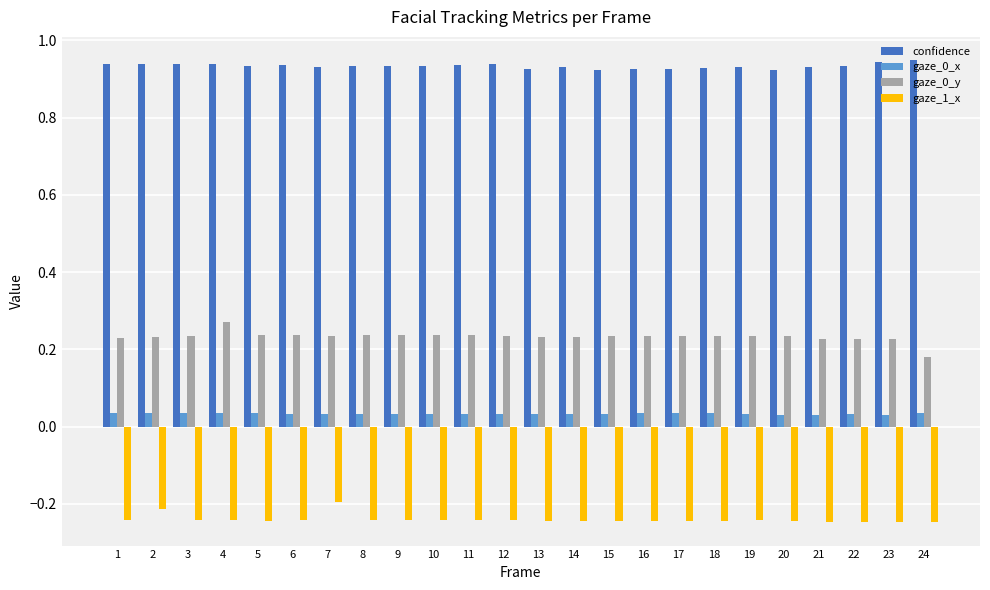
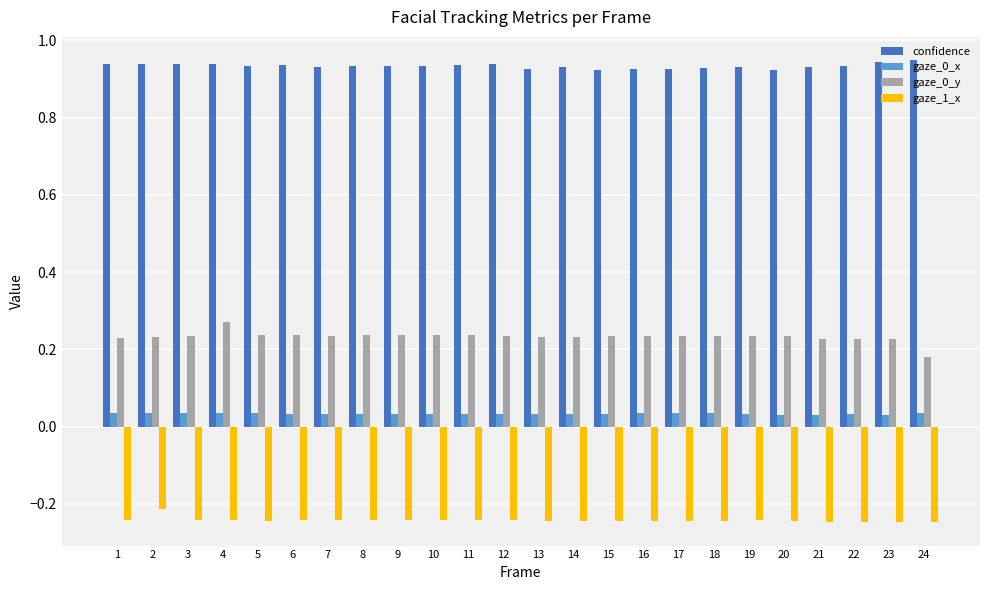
gaze_1_x, 7: -0.20 -> -0.24
